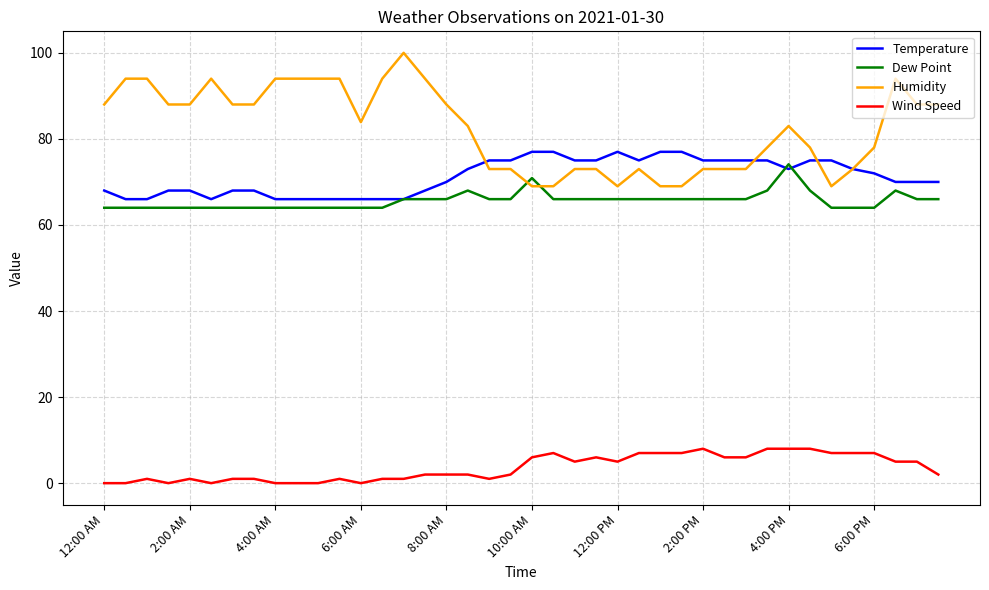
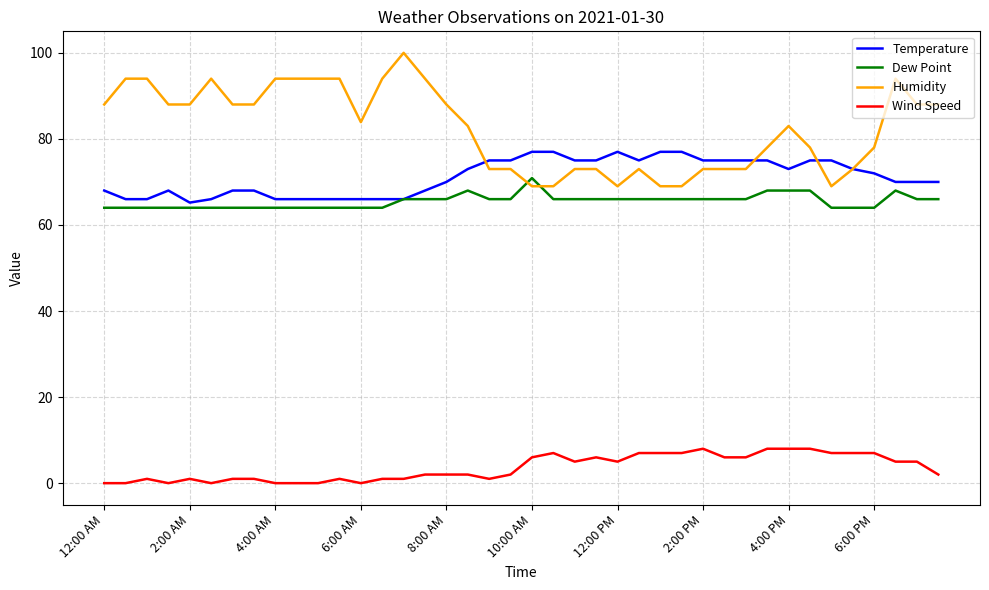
Temperature, 2:00 AM: 68 -> 65
Dew Point, 4:00 PM: 74 -> 68
